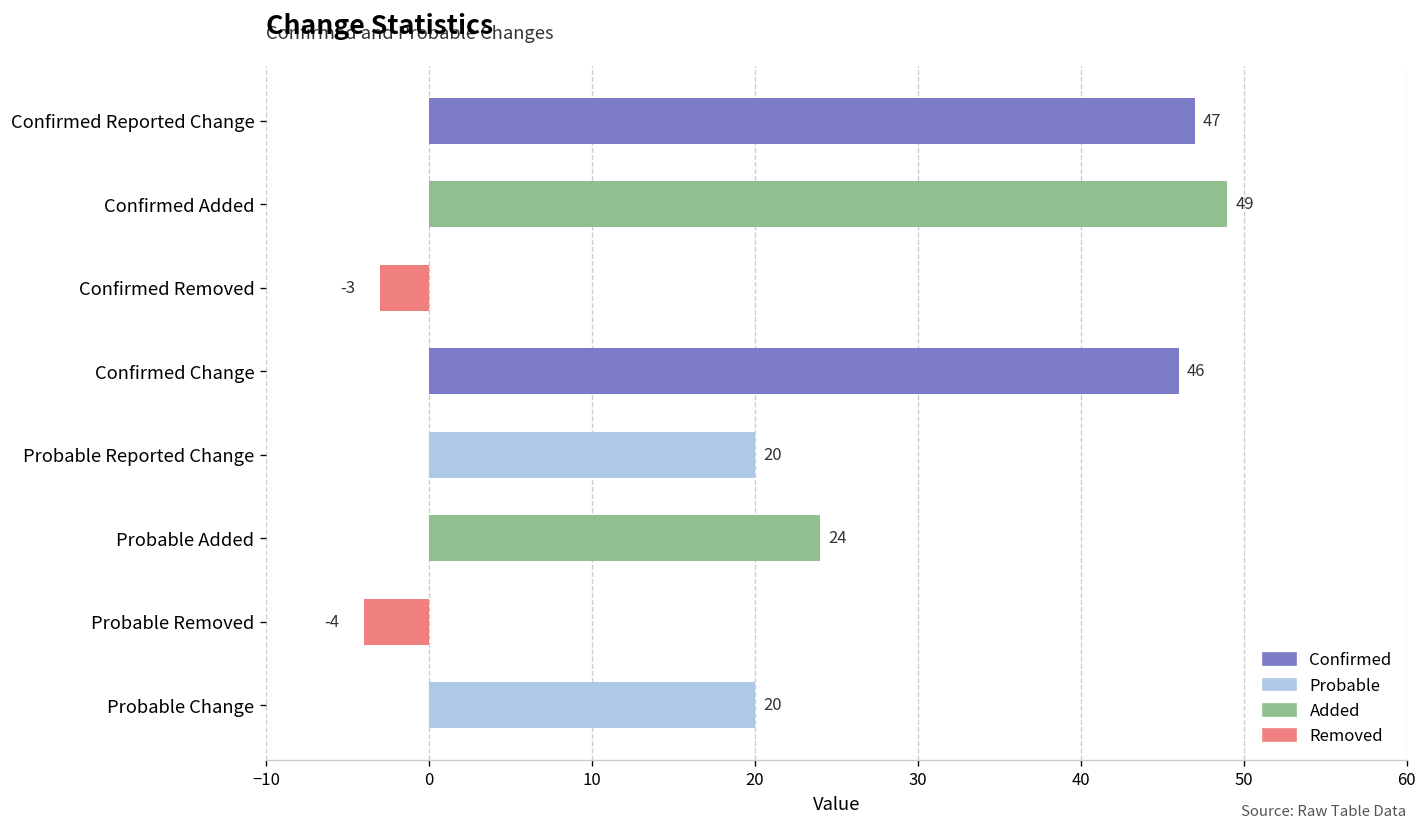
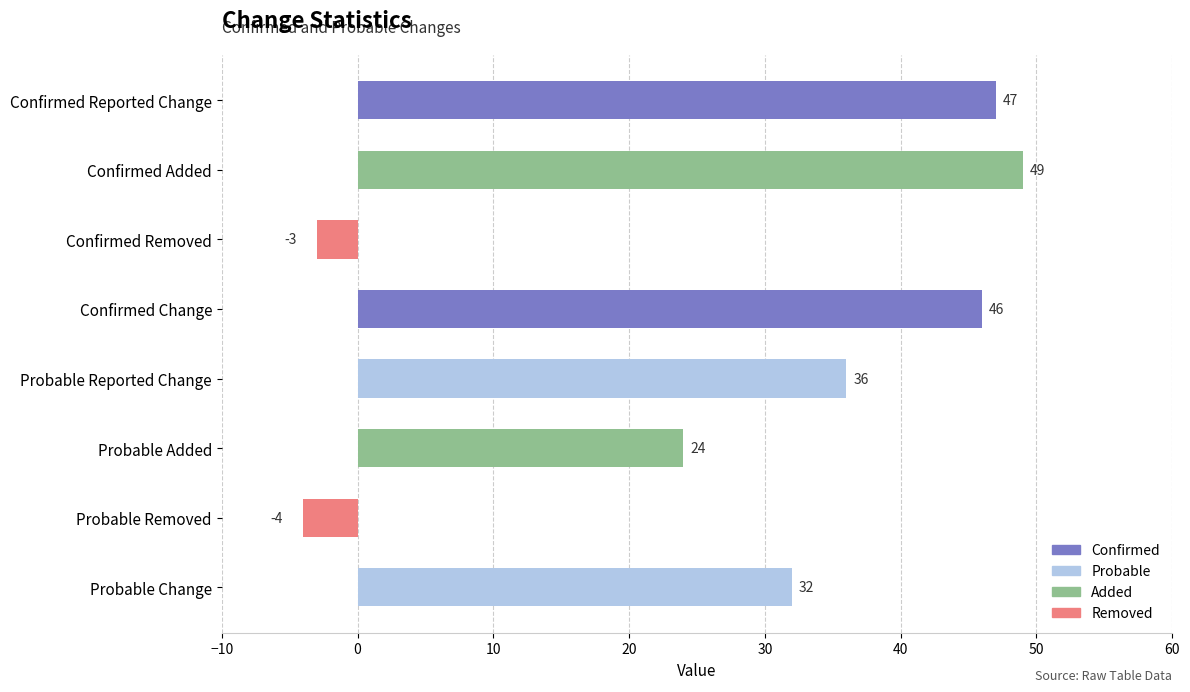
Probable Reported Change: 20 -> 36
Probable Change: 20 -> 32
